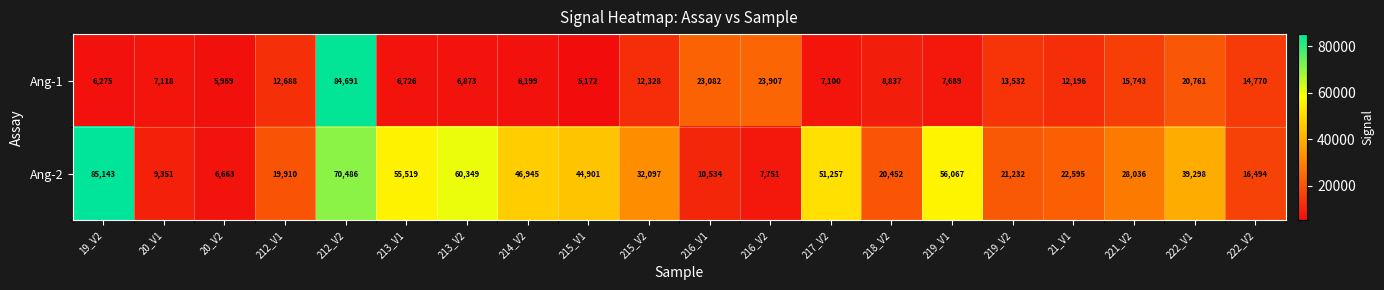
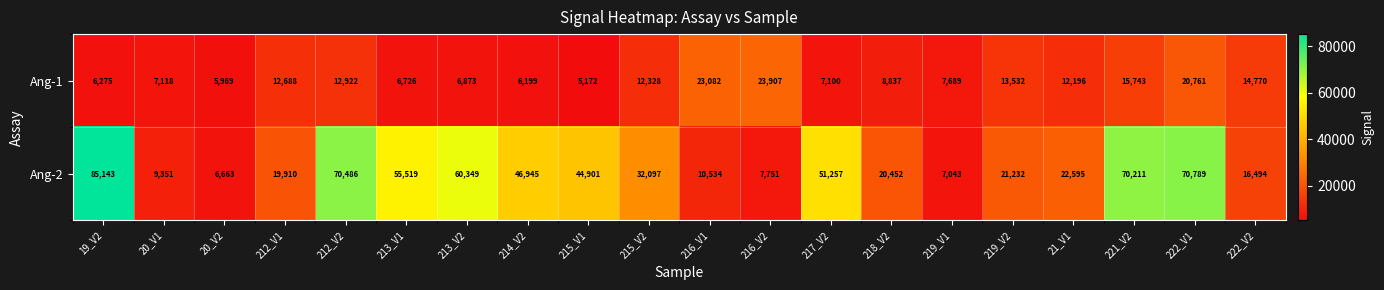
Ang-1, 212_V2: 84,691 -> 12,922
Ang-2, 219_V1: 56,067 -> 7,043
Ang-2, 221_V2: 28,036 -> 70,211
Ang-2, 222_V1: 39,298 -> 70,789
